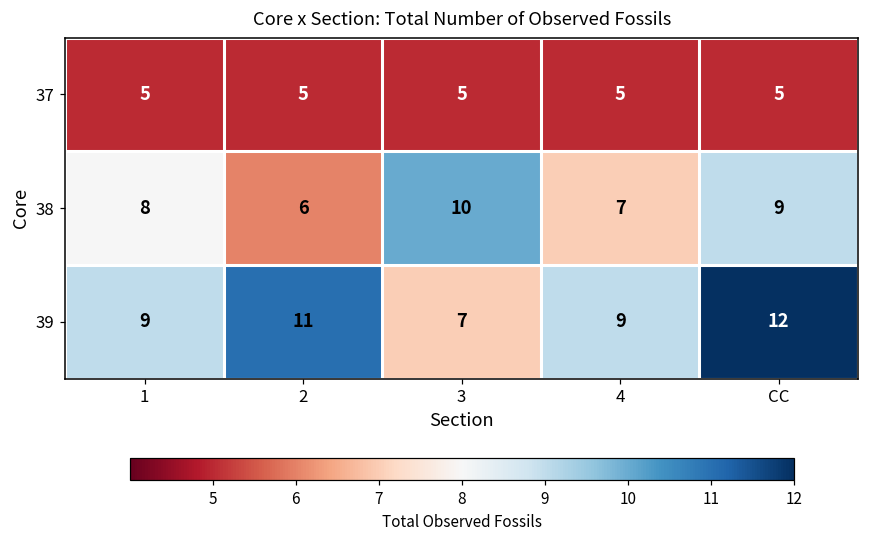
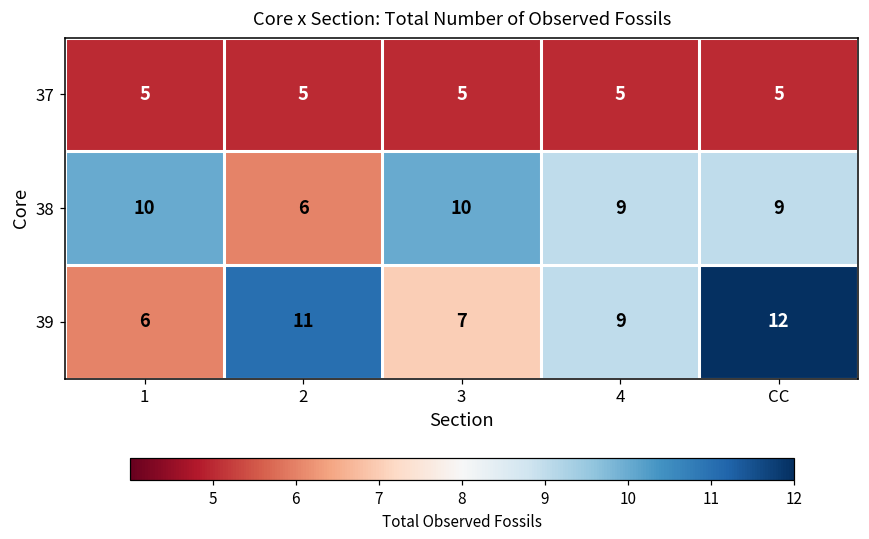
38, 1: 8 -> 10
38, 4: 7 -> 9
39, 1: 9 -> 6
